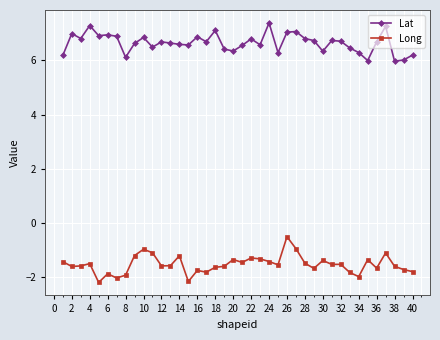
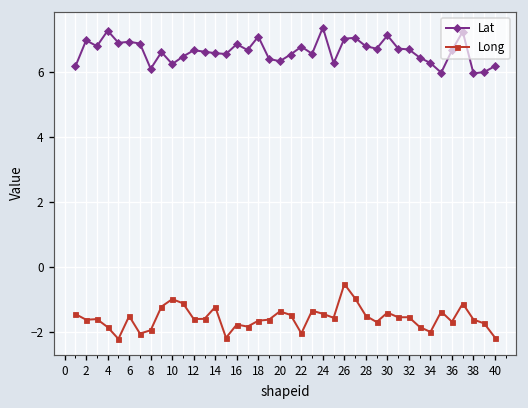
Long, 4: -1.5 -> -1.8
Long, 6: -1.9 -> -1.5
Lat, 10: 6.8 -> 6.3
Long, 22: -1.3 -> -2.0
Lat, 30: 6.3 -> 7.1
Long, 40: -1.8 -> -2.2
